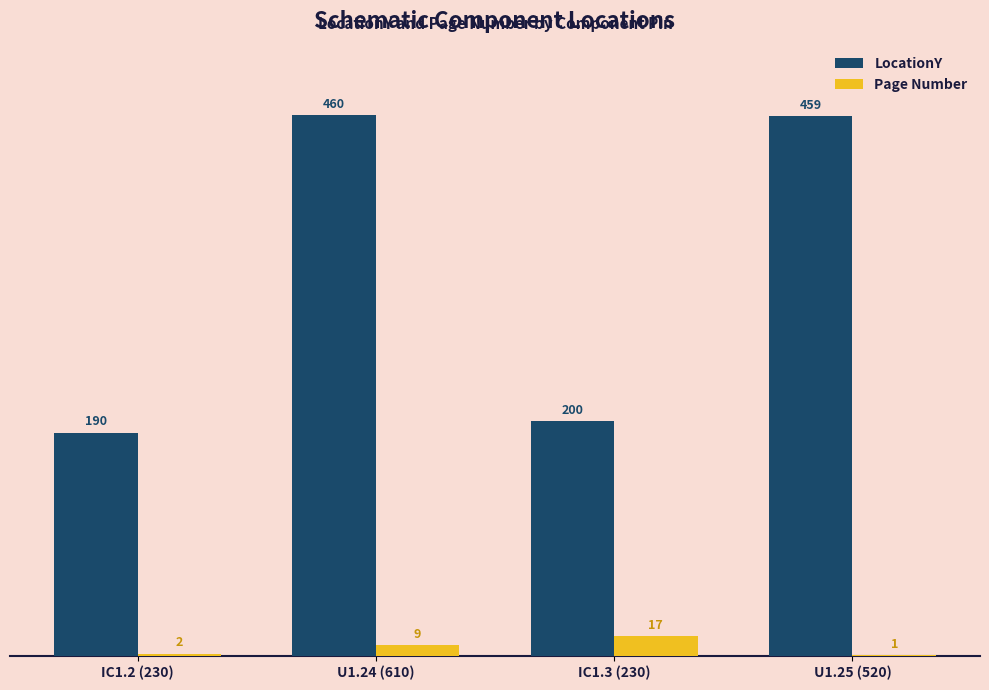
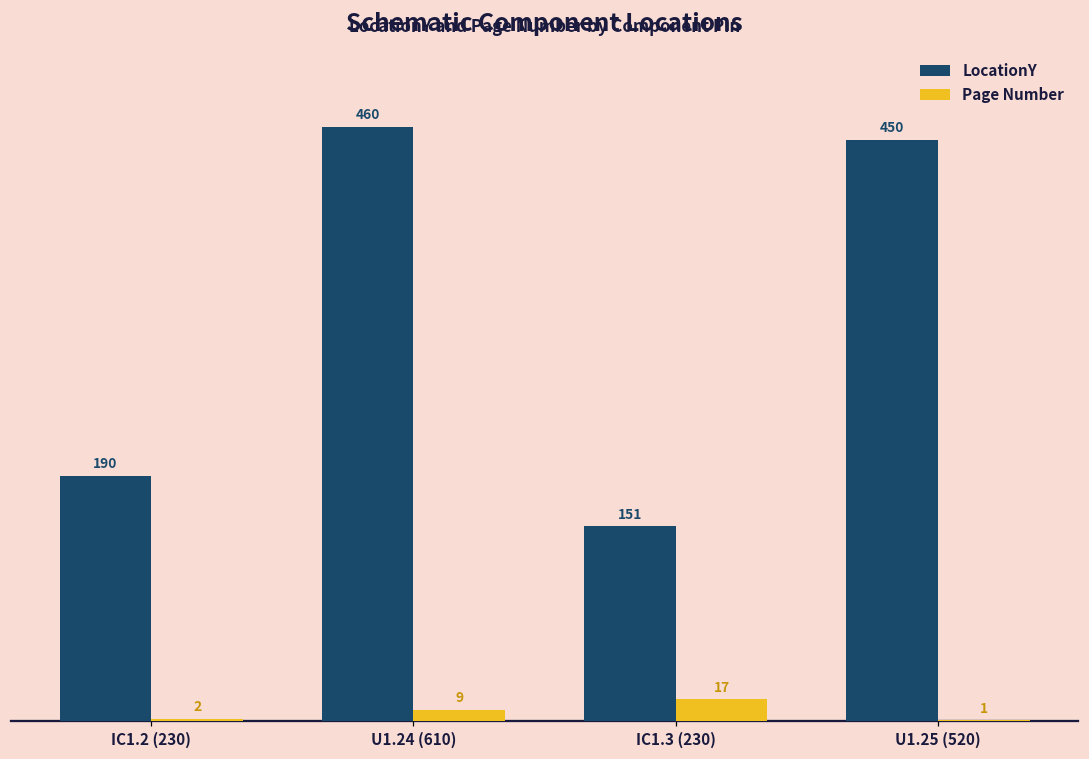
LocationY, IC1.3 (230): 200 -> 151
LocationY, U1.25 (520): 459 -> 450
